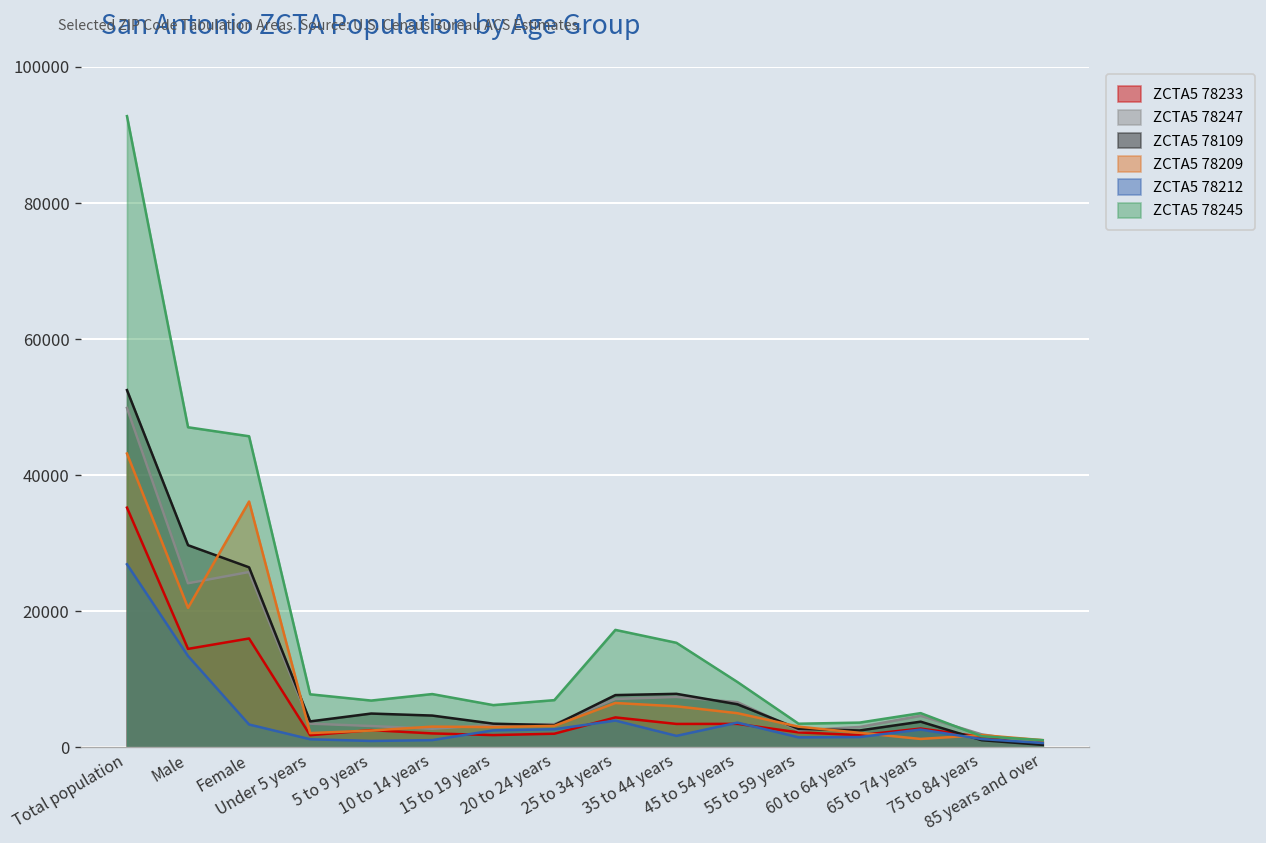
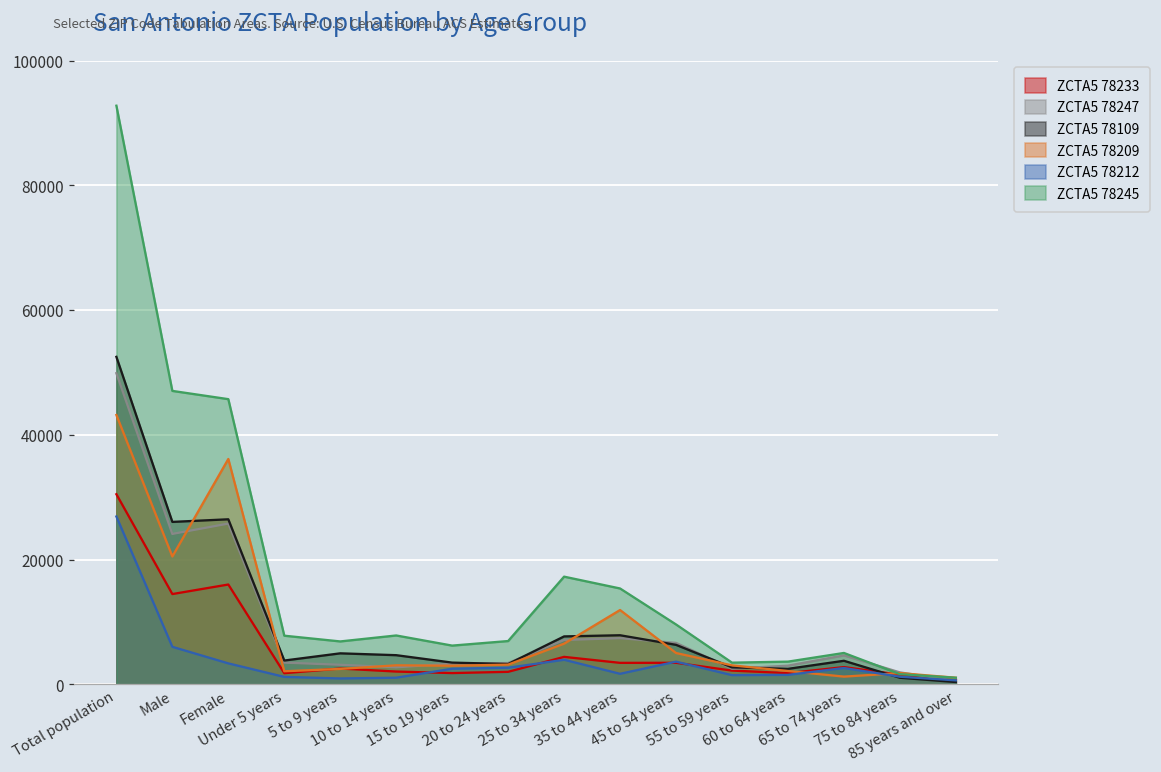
ZCTA5 78233, Total population: 35000 -> 30000
ZCTA5 78109, Male: 30000 -> 26000
ZCTA5 78212, Male: 13000 -> 6000
ZCTA5 78209, 35 to 44 years: 6000 -> 12000
